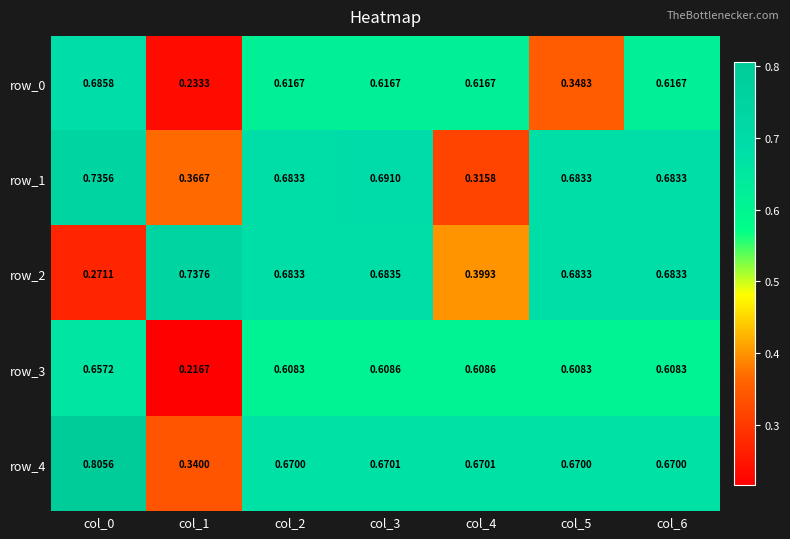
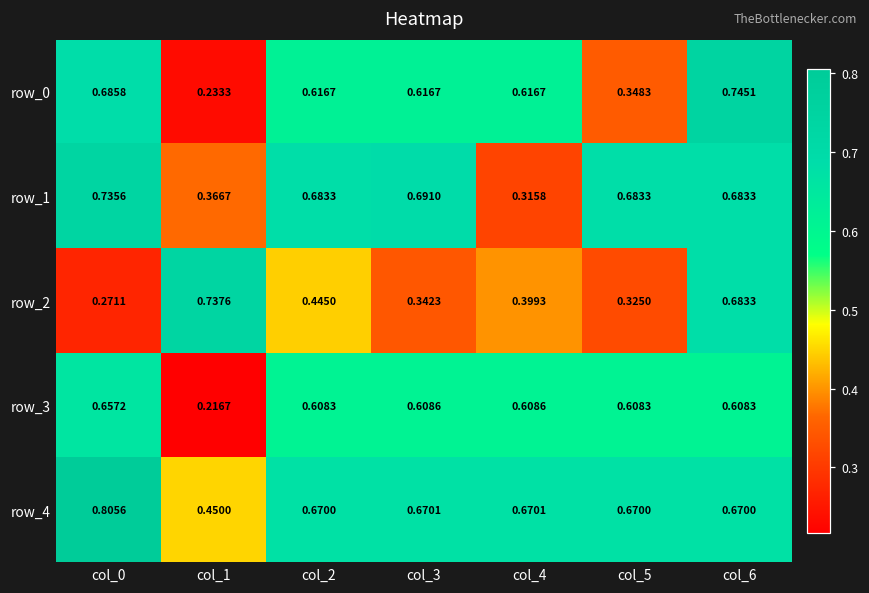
row_0, col_6: 0.6167 -> 0.7451
row_2, col_2: 0.6833 -> 0.4450
row_2, col_3: 0.6835 -> 0.3423
row_2, col_5: 0.6833 -> 0.3250
row_4, col_1: 0.3400 -> 0.4500
